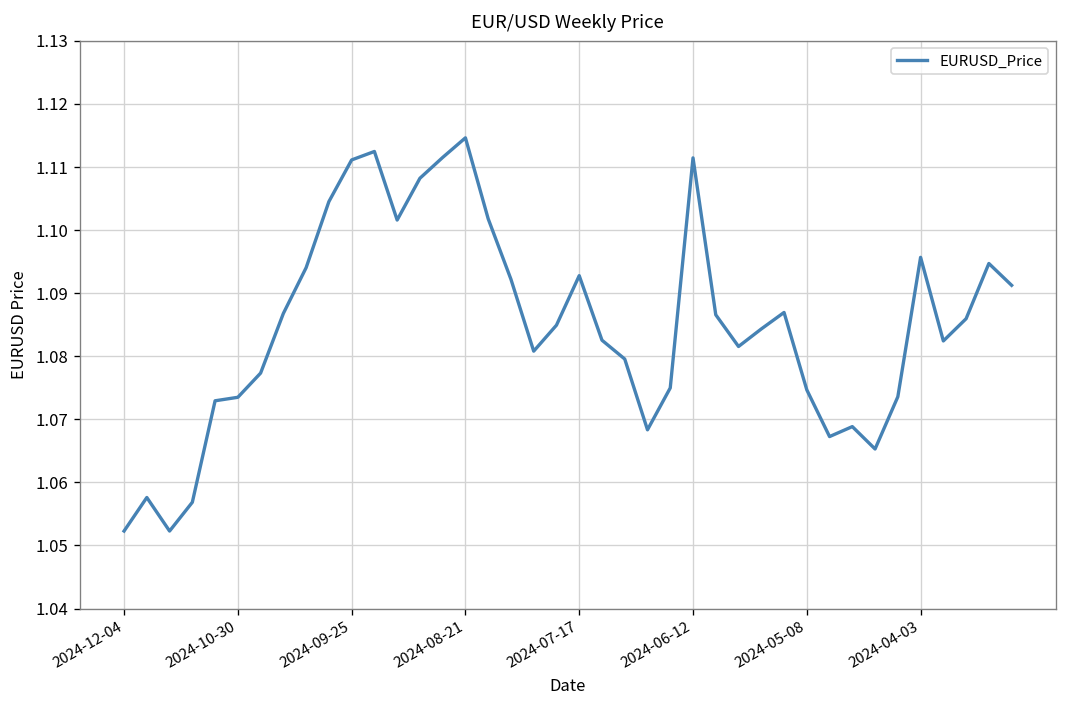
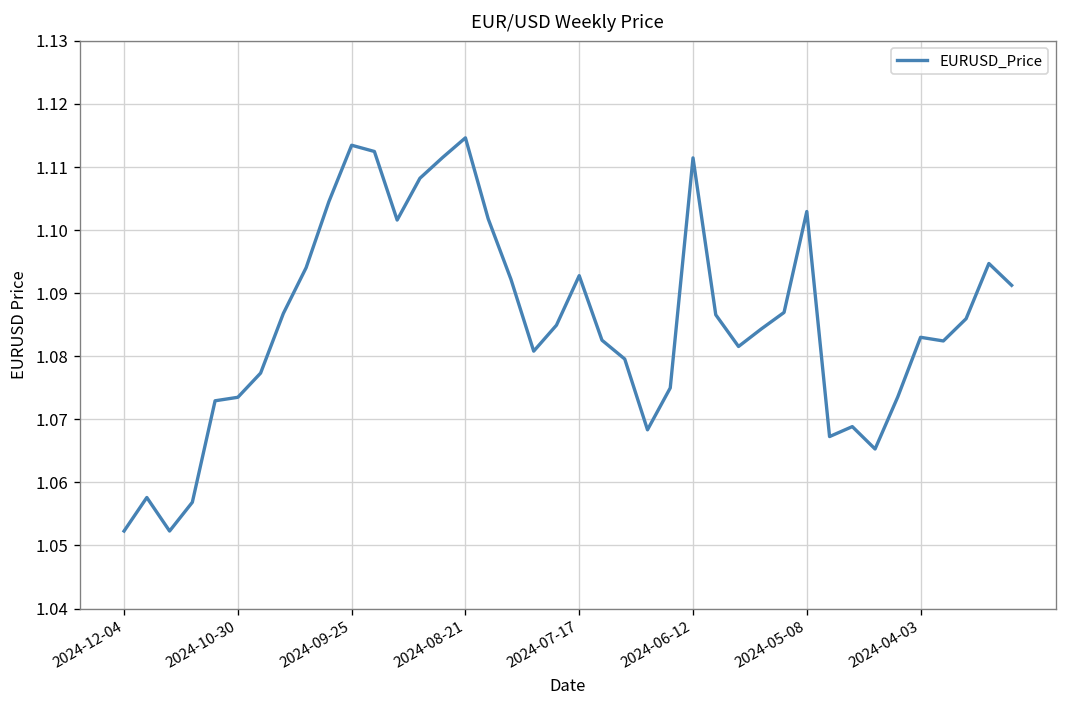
2024-09-25: 1.111 -> 1.113
2024-05-08: 1.075 -> 1.103
2024-04-03: 1.096 -> 1.083
